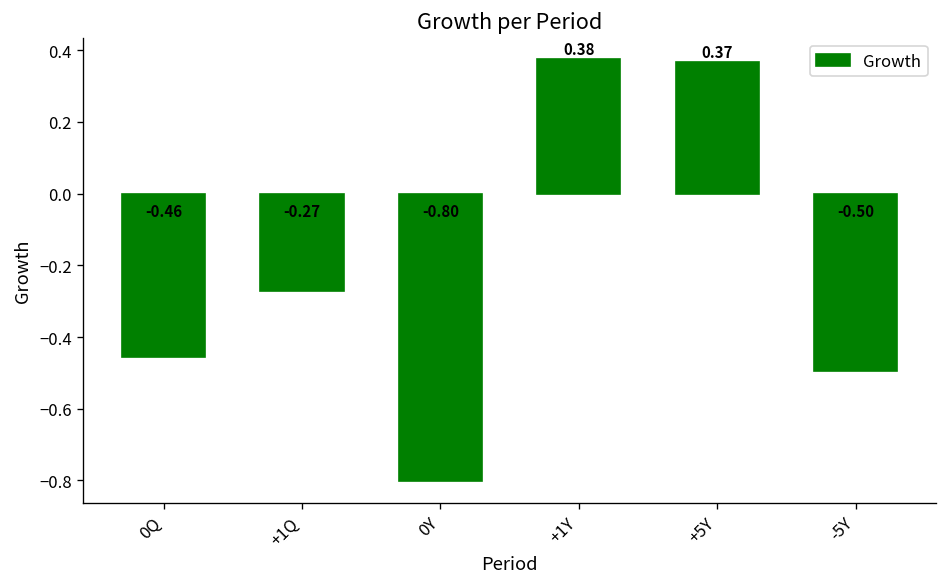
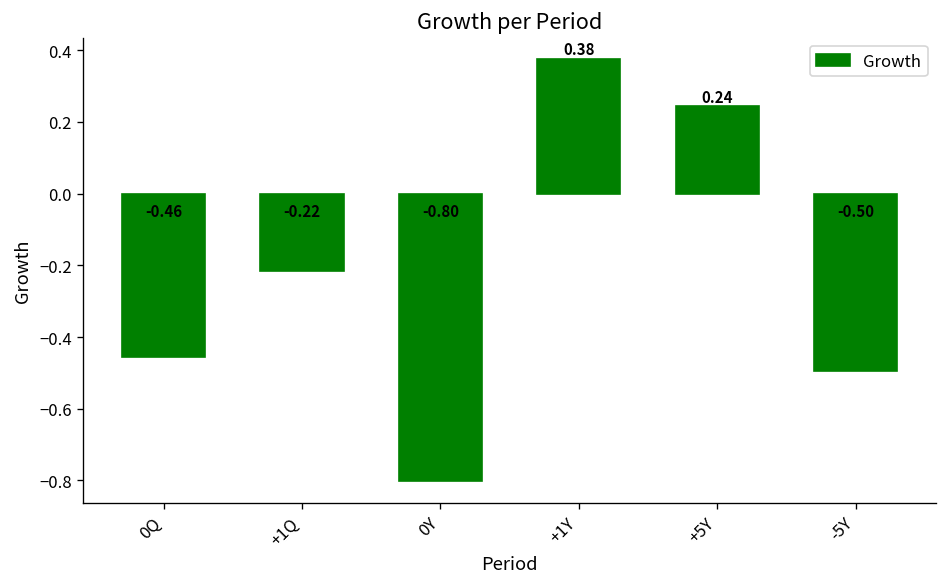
+1Q: -0.27 -> -0.22
+5Y: 0.37 -> 0.24
